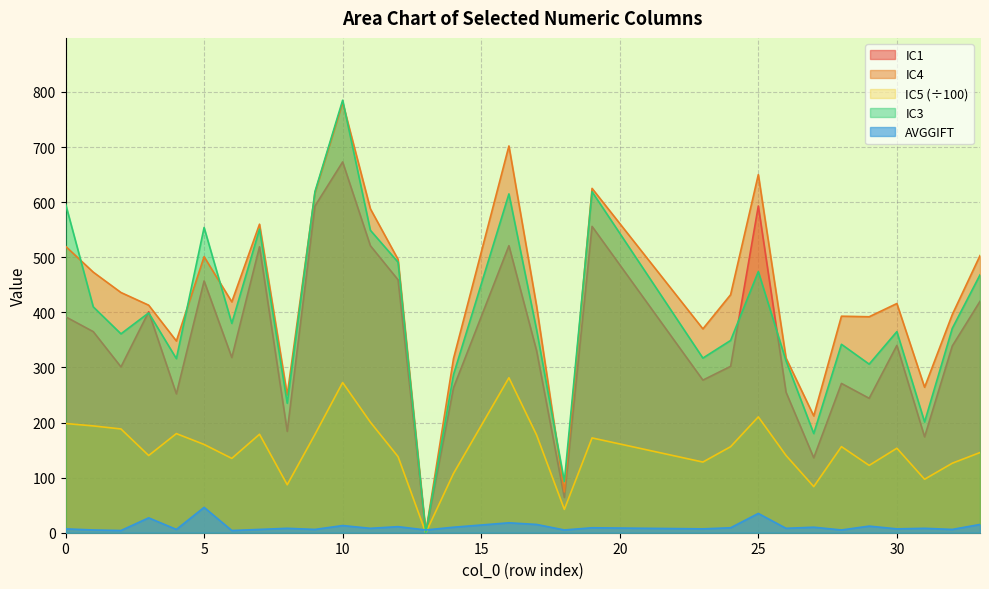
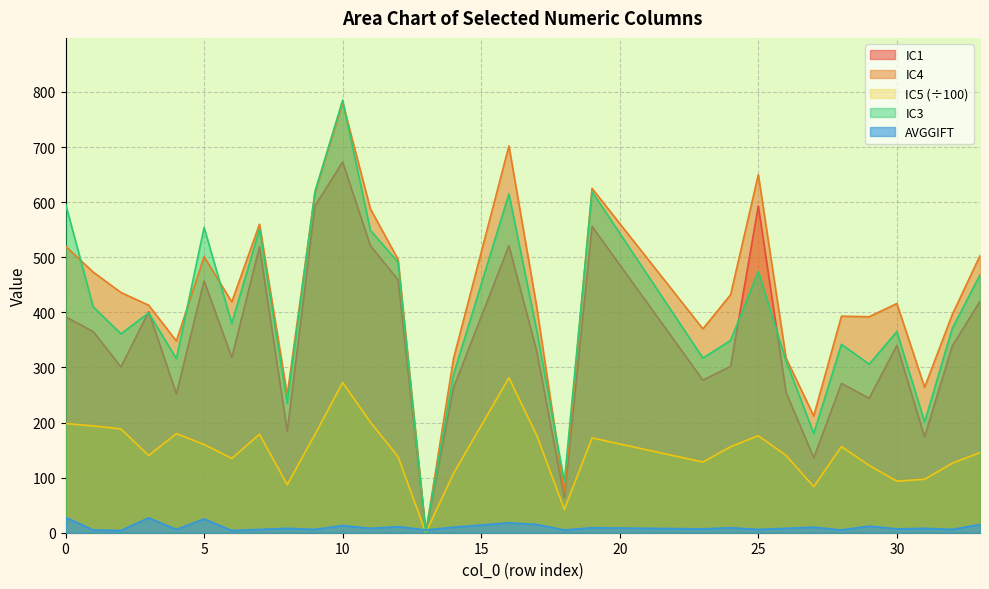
AVGGIFT, 0: 10 -> 30
AVGGIFT, 5: 50 -> 30
IC5 (÷100), 25: 210 -> 180
AVGGIFT, 25: 40 -> 10
IC5 (÷100), 30: 150 -> 90
